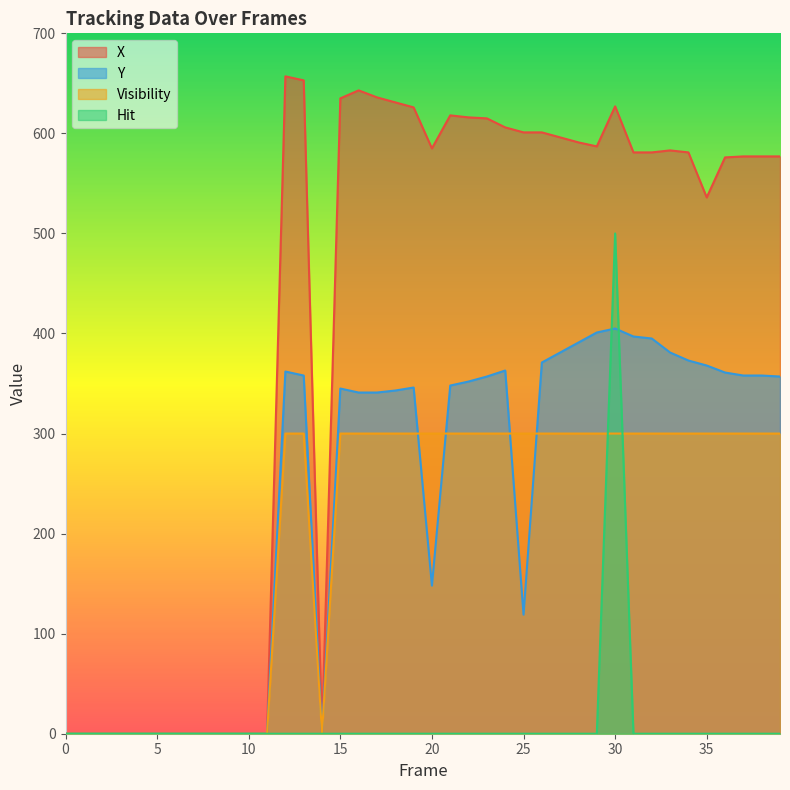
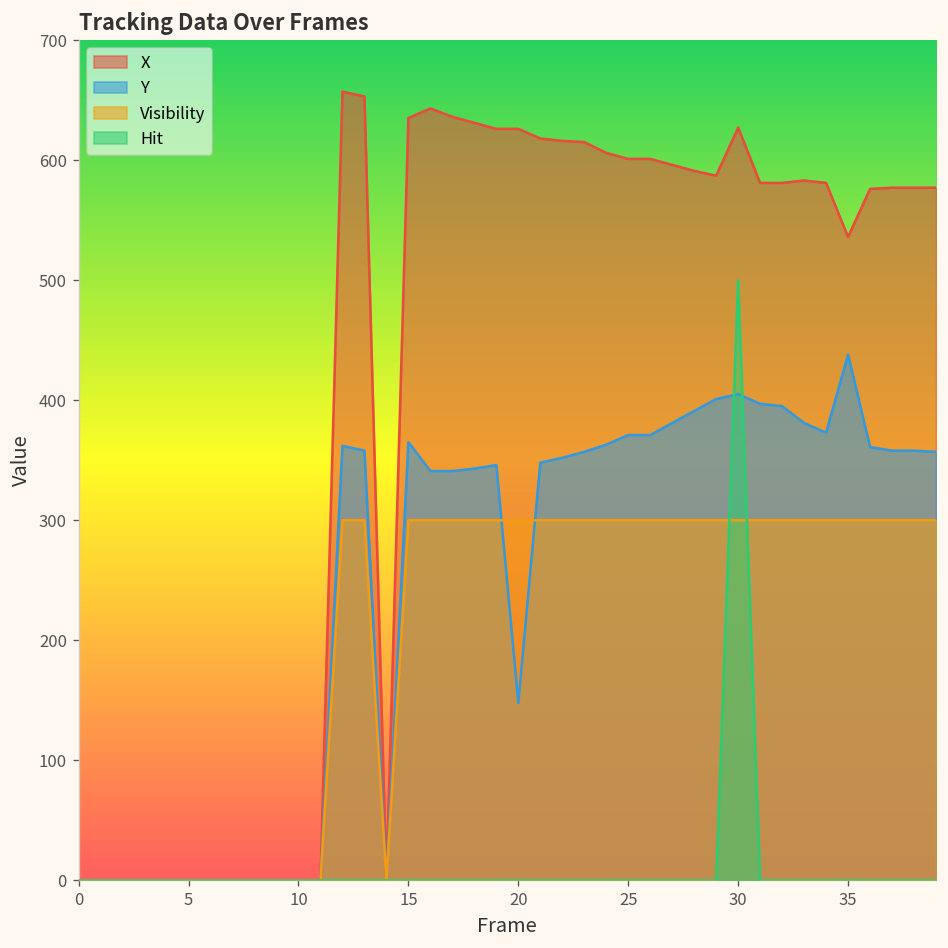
Y, 15: 345 -> 365
X, 20: 585 -> 626
Y, 25: 119 -> 371
Y, 35: 368 -> 438
